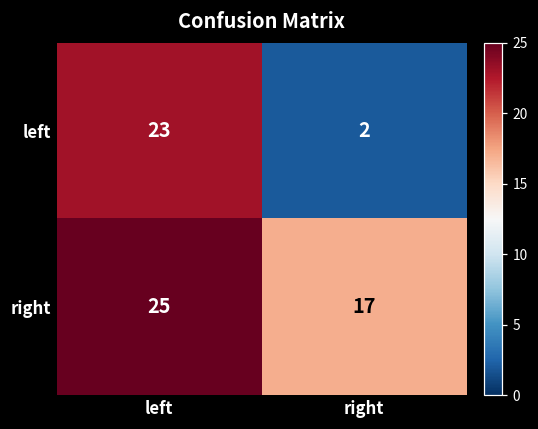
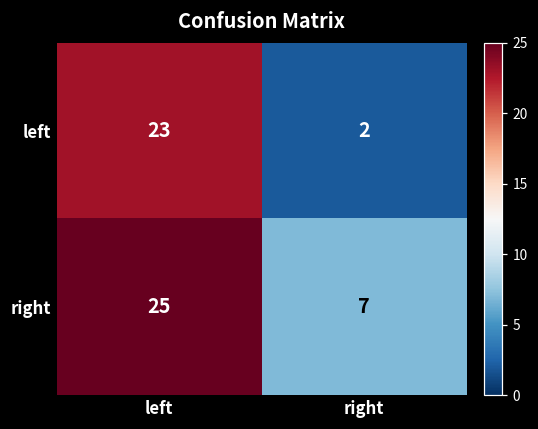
right, right: 17 -> 7
